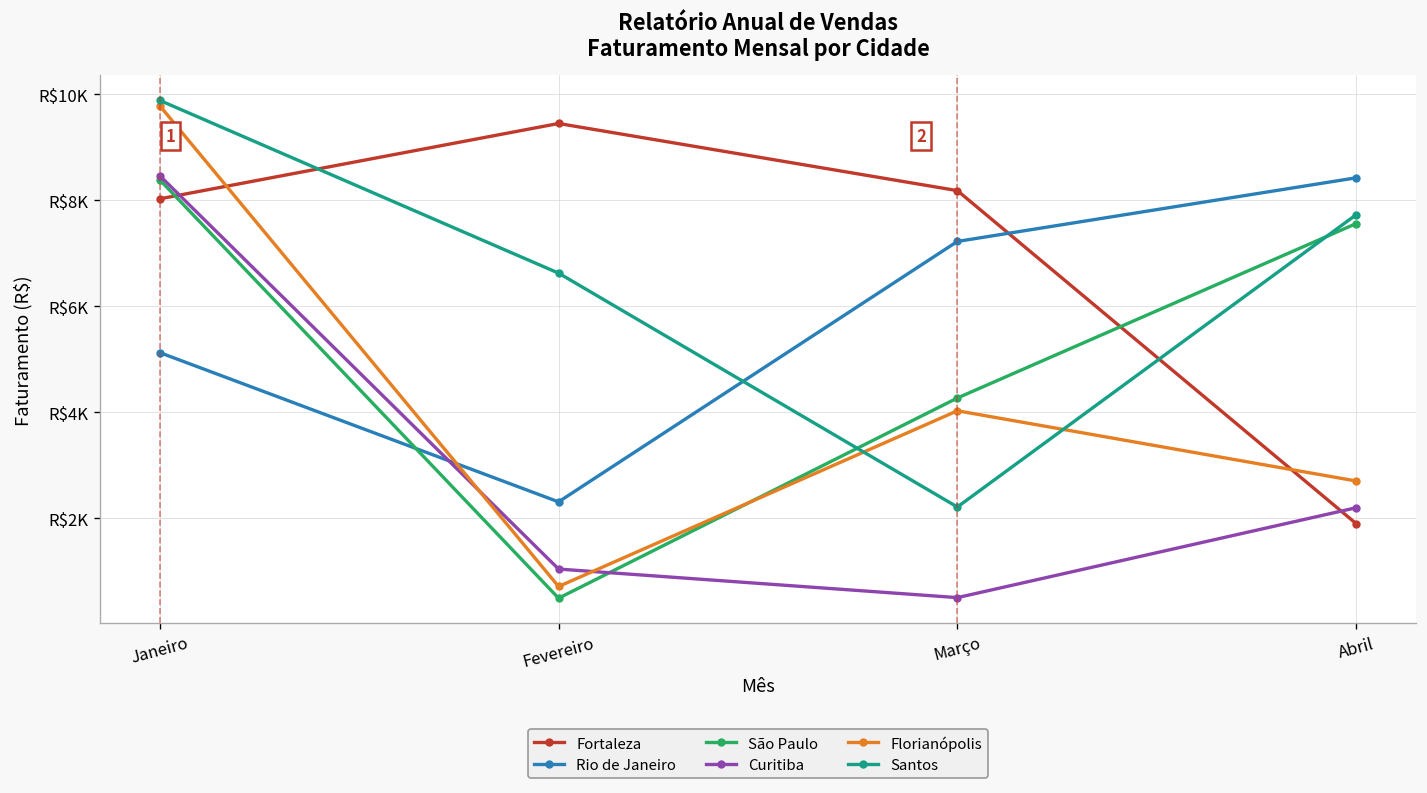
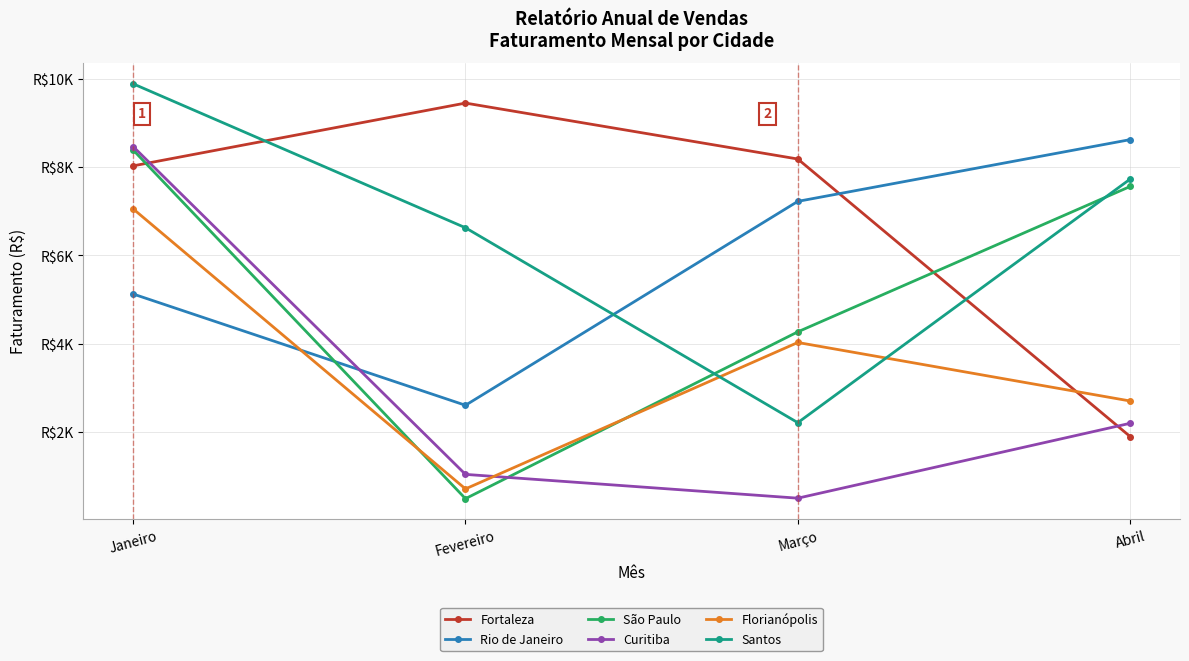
Florianópolis, Janeiro: R$9800 -> R$7100
Rio de Janeiro, Fevereiro: R$2300 -> R$2600
Rio de Janeiro, Abril: R$8400 -> R$8600
